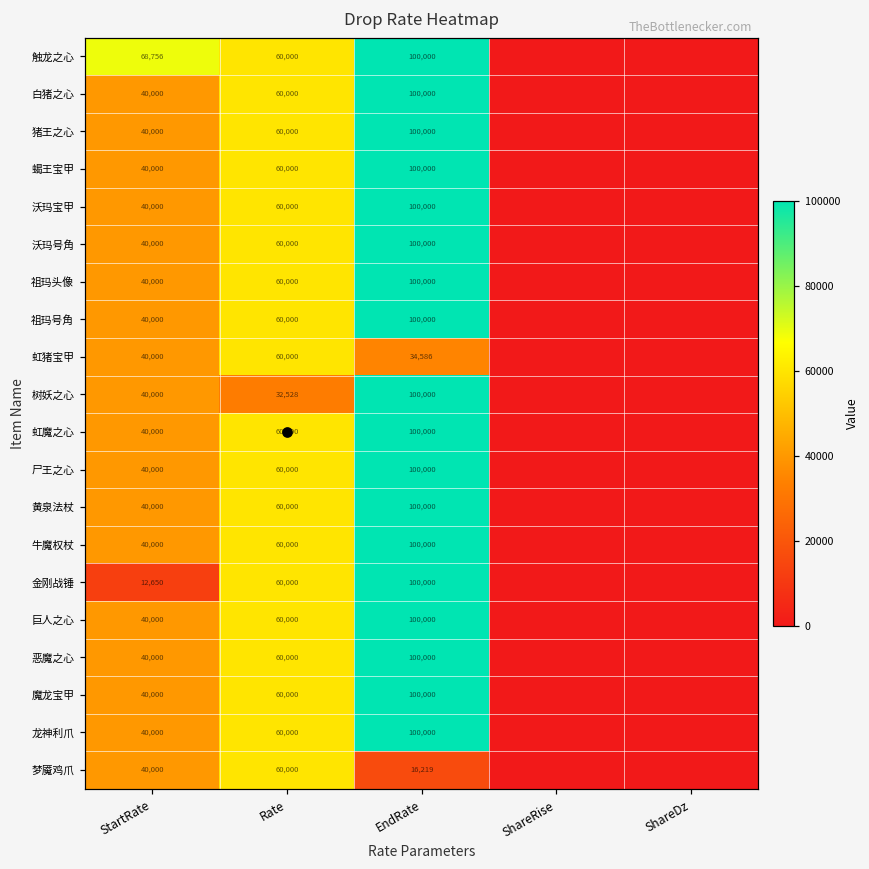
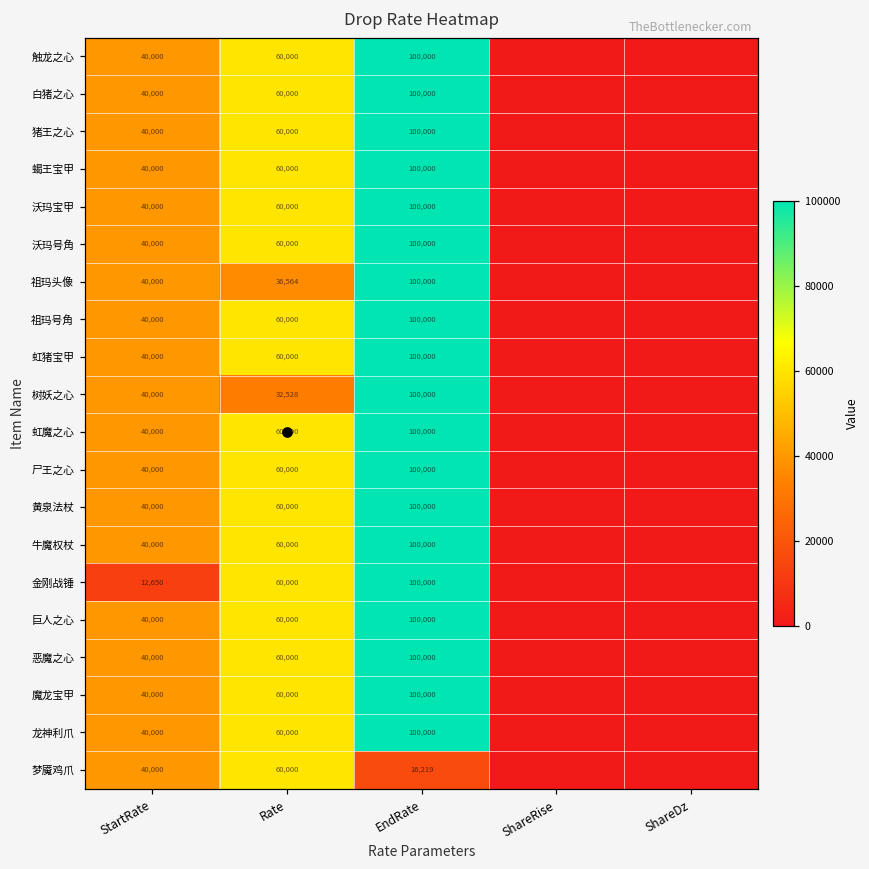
触龙之心, StartRate: 68,756 -> 40,000
祖玛头像, Rate: 60,000 -> 36,564
虹猪宝甲, EndRate: 34,586 -> 100,000
